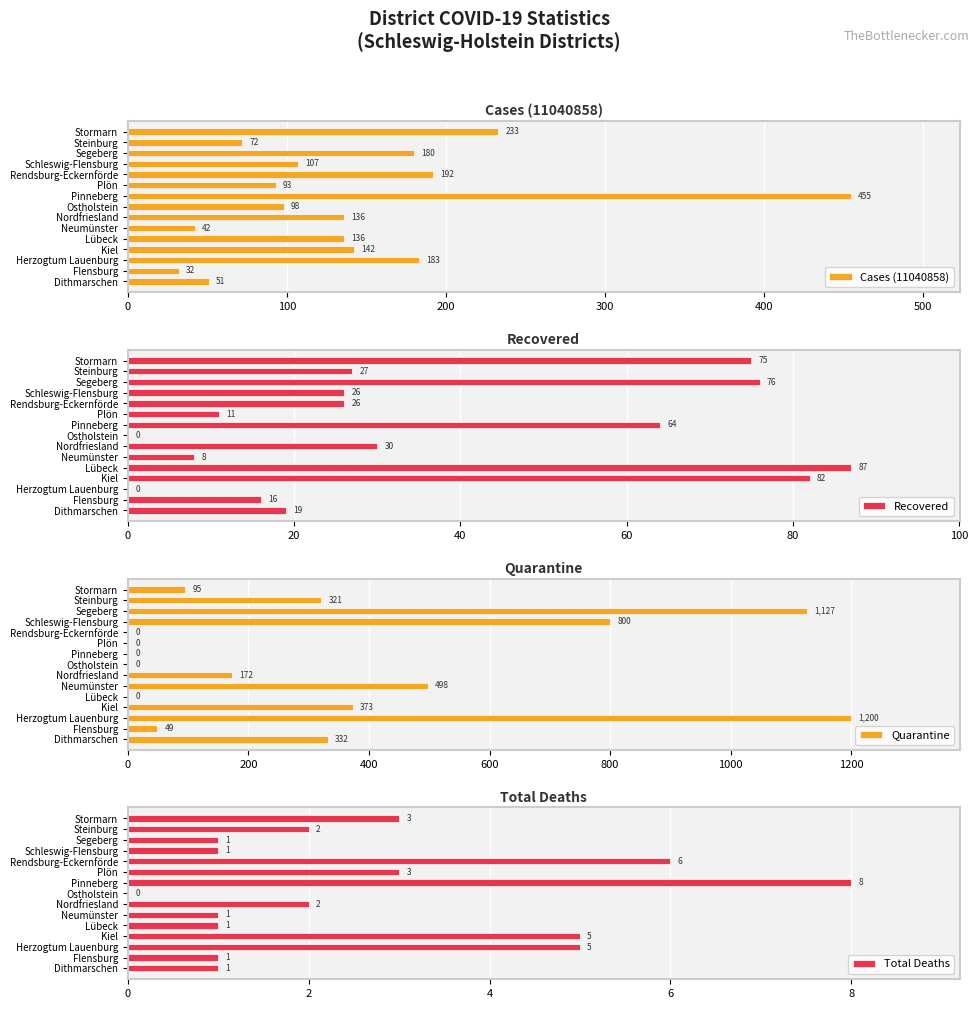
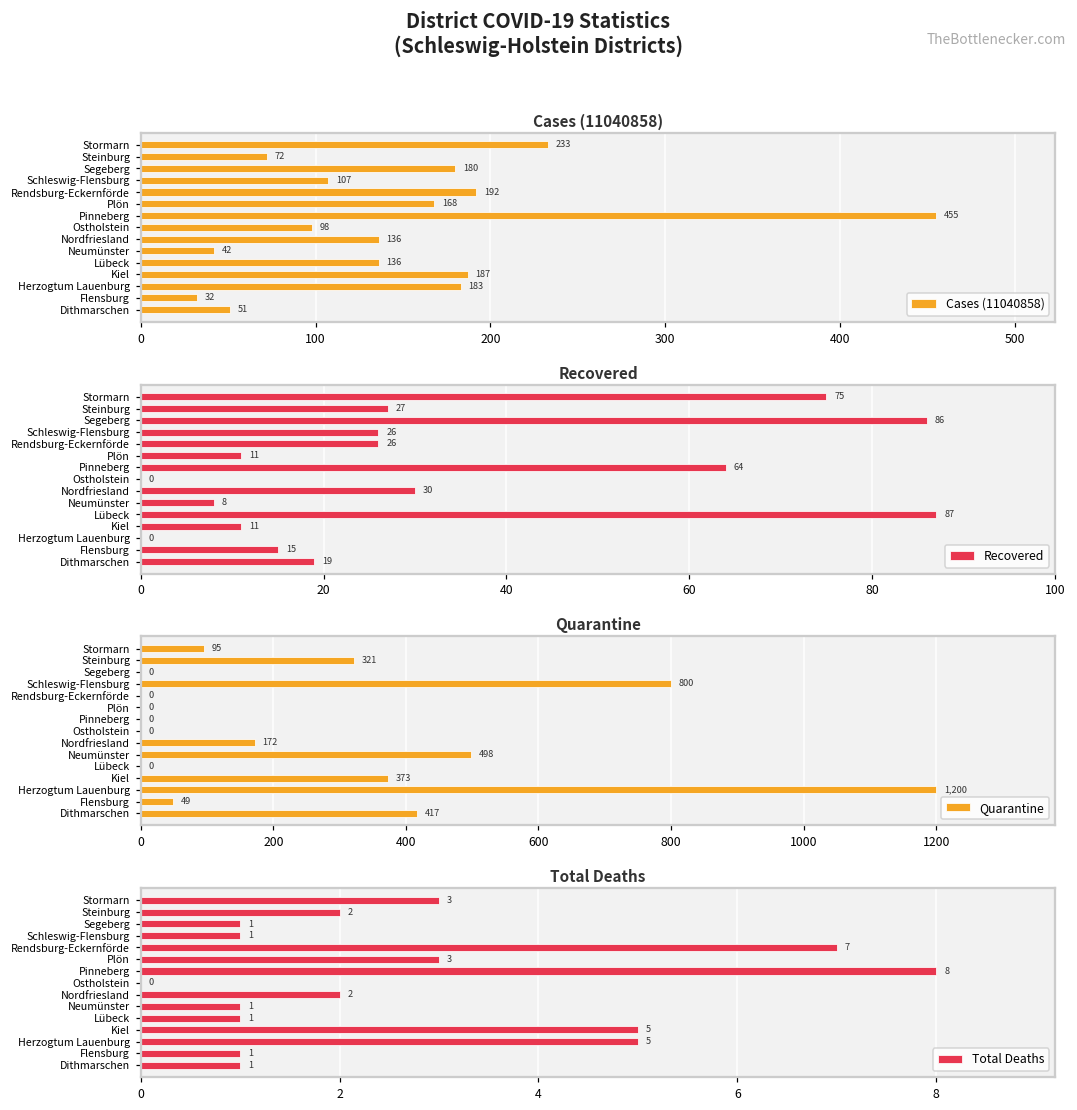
Cases (11040858), Plön: 93 -> 168
Cases (11040858), Kiel: 142 -> 187
Recovered, Segeberg: 76 -> 86
Recovered, Kiel: 82 -> 11
Recovered, Flensburg: 16 -> 15
Quarantine, Segeberg: 1,127 -> 0
Quarantine, Dithmarschen: 332 -> 417
Total Deaths, Rendsburg-Eckernförde: 6 -> 7
